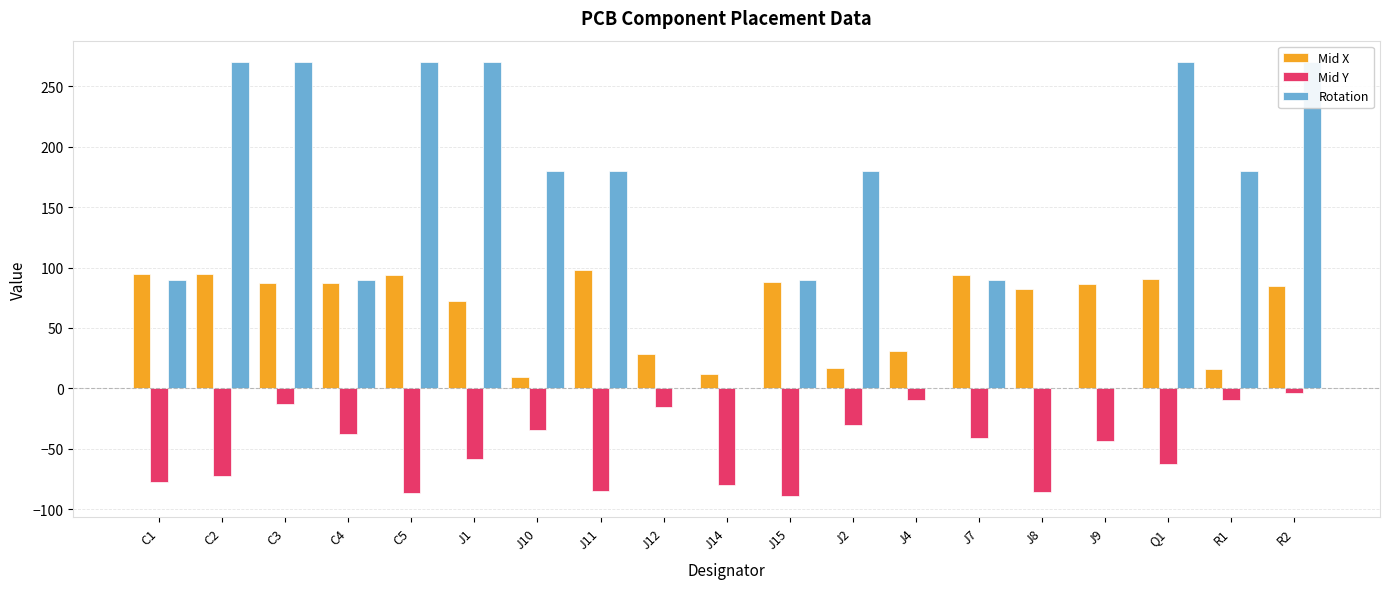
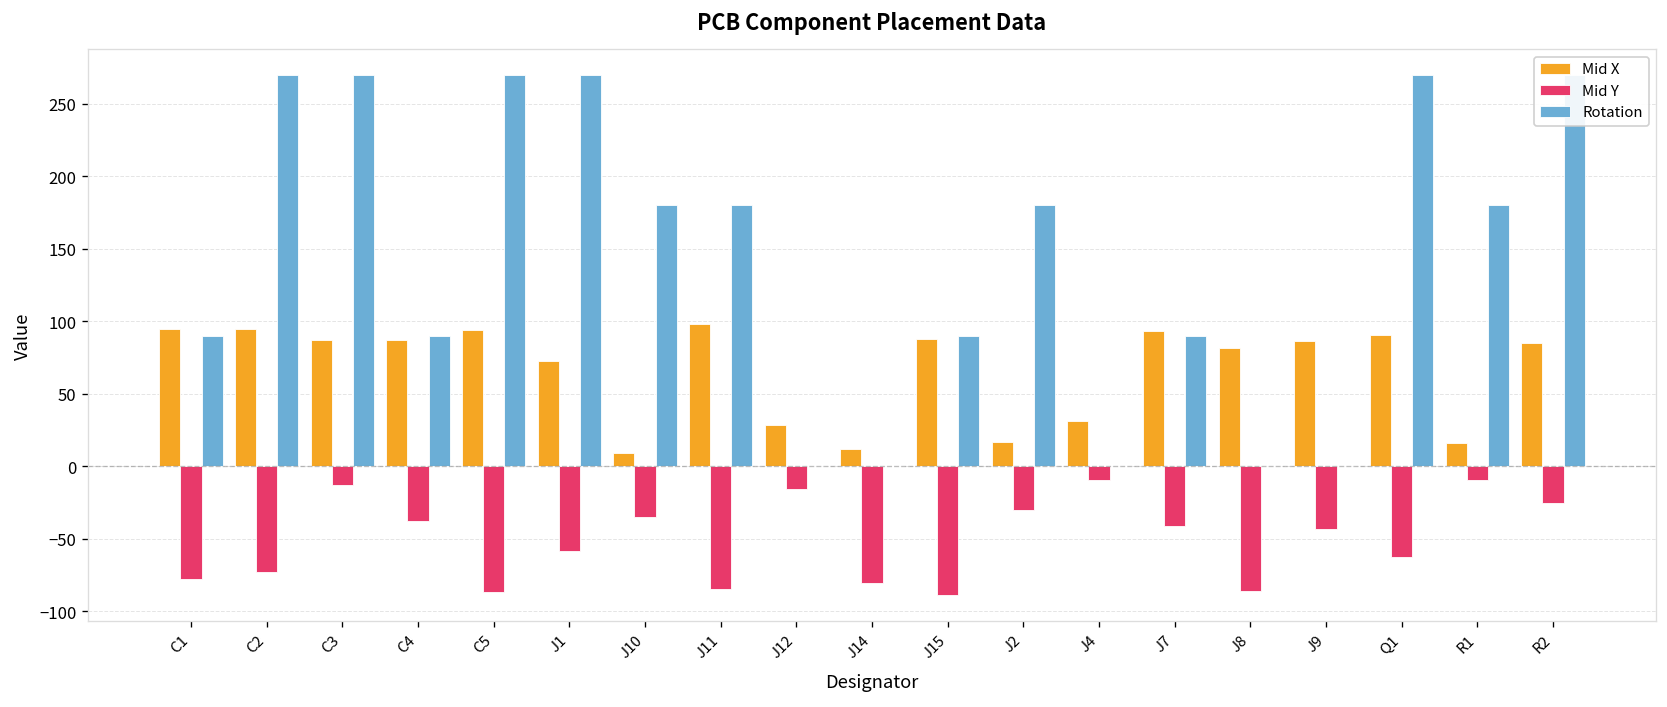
Mid Y, R2: -4 -> -25
